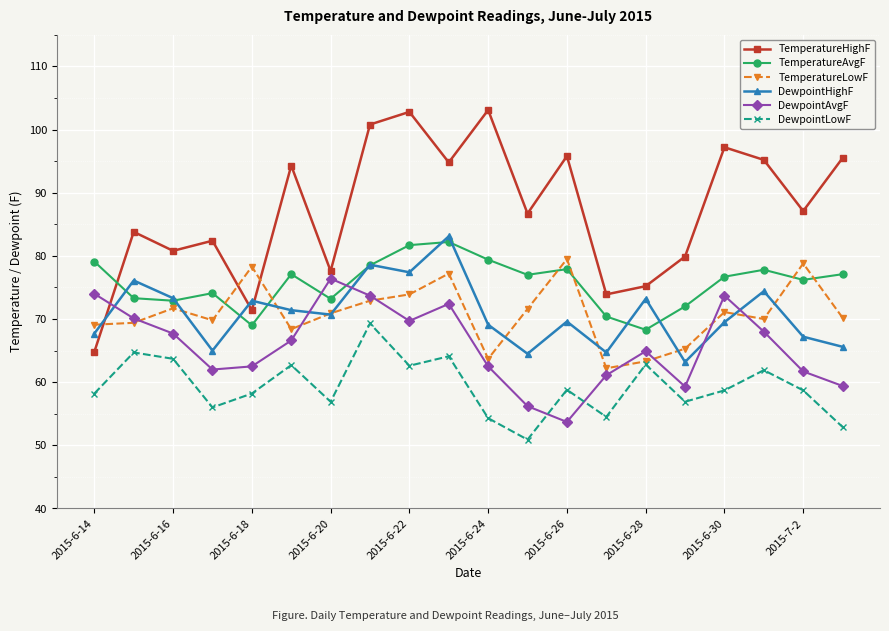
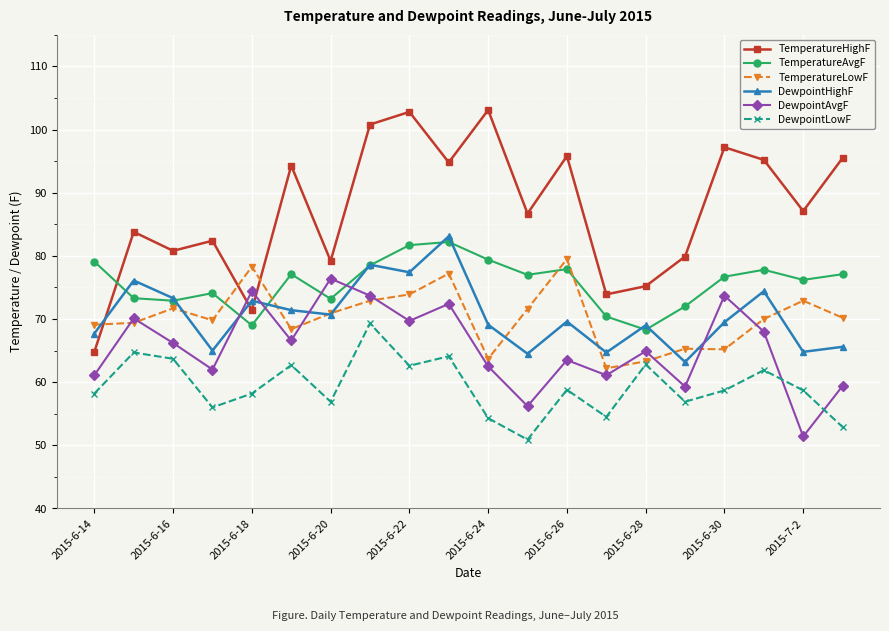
DewpointAvgF, 2015-6-14: 74 -> 61
DewpointAvgF, 2015-6-16: 68 -> 66
DewpointAvgF, 2015-6-18: 63 -> 74
TemperatureHighF, 2015-6-20: 78 -> 79
DewpointAvgF, 2015-6-26: 54 -> 64
DewpointHighF, 2015-6-28: 73 -> 69
TemperatureLowF, 2015-6-30: 71 -> 65
TemperatureLowF, 2015-7-2: 79 -> 73
DewpointHighF, 2015-7-2: 67 -> 65
DewpointAvgF, 2015-7-2: 62 -> 51
